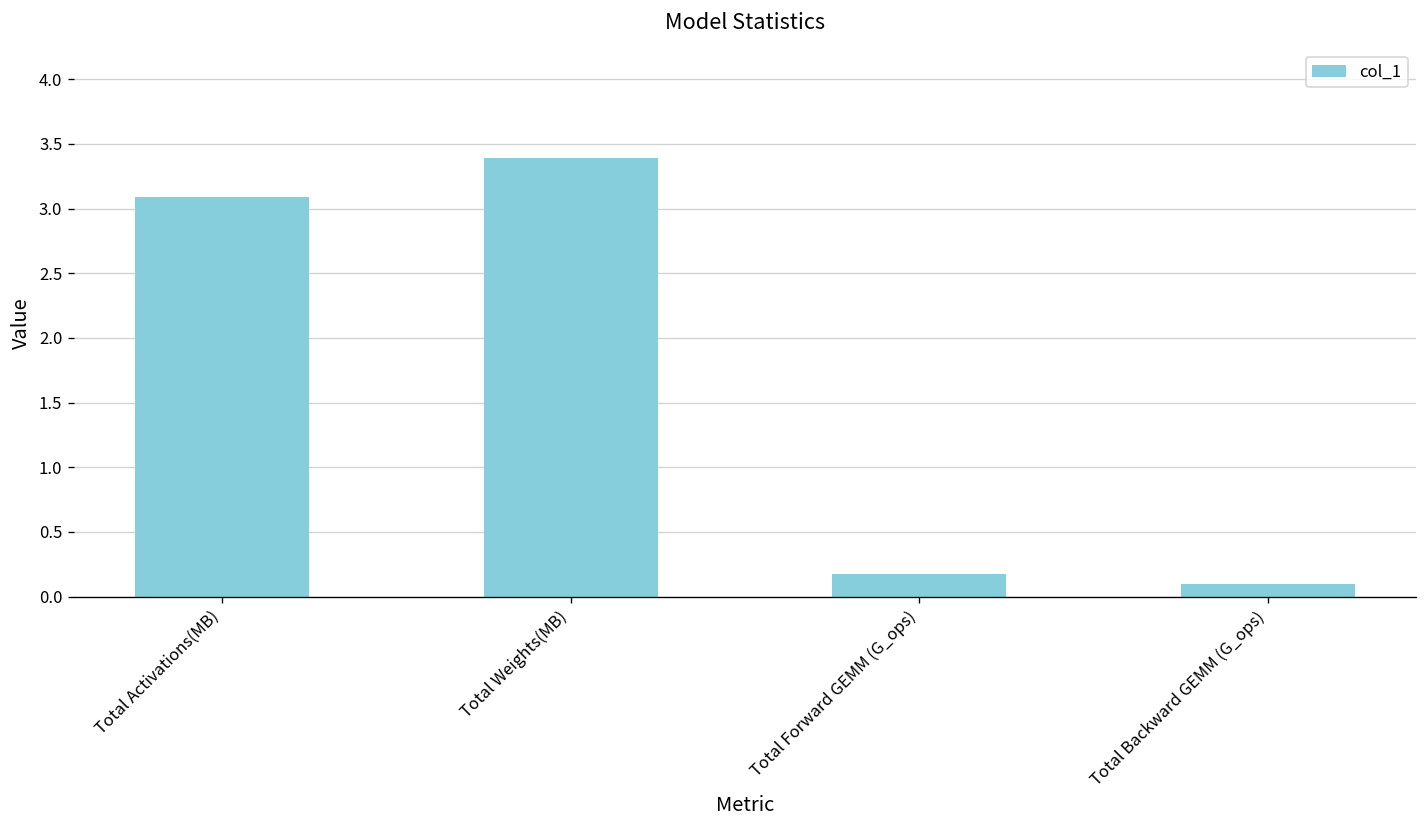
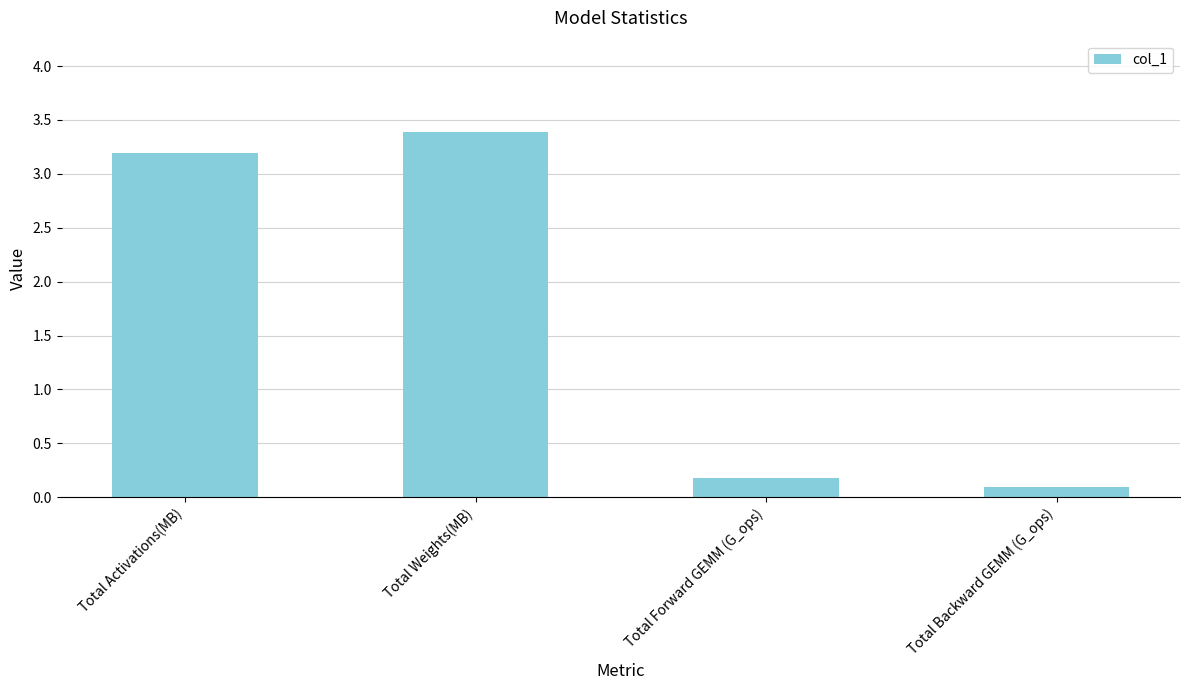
Total Activations(MB): 3.09 -> 3.19
